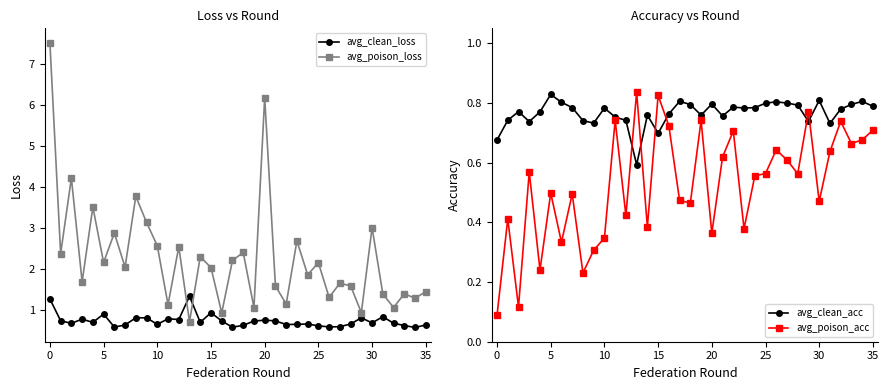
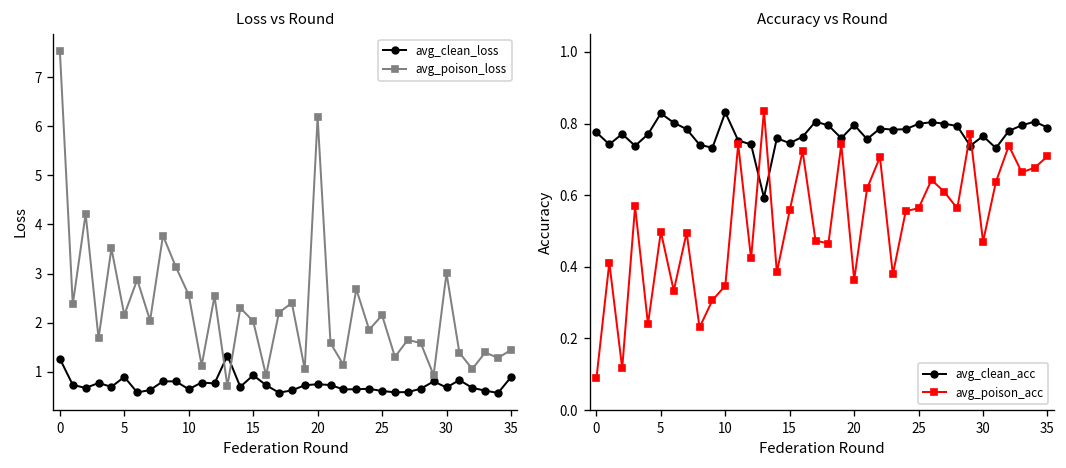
Loss vs Round, avg_clean_loss, 35: 0.6 -> 0.9
Accuracy vs Round, avg_clean_acc, 0: 0.68 -> 0.78
Accuracy vs Round, avg_clean_acc, 10: 0.78 -> 0.83
Accuracy vs Round, avg_clean_acc, 15: 0.70 -> 0.75
Accuracy vs Round, avg_poison_acc, 15: 0.83 -> 0.56
Accuracy vs Round, avg_clean_acc, 30: 0.81 -> 0.76
